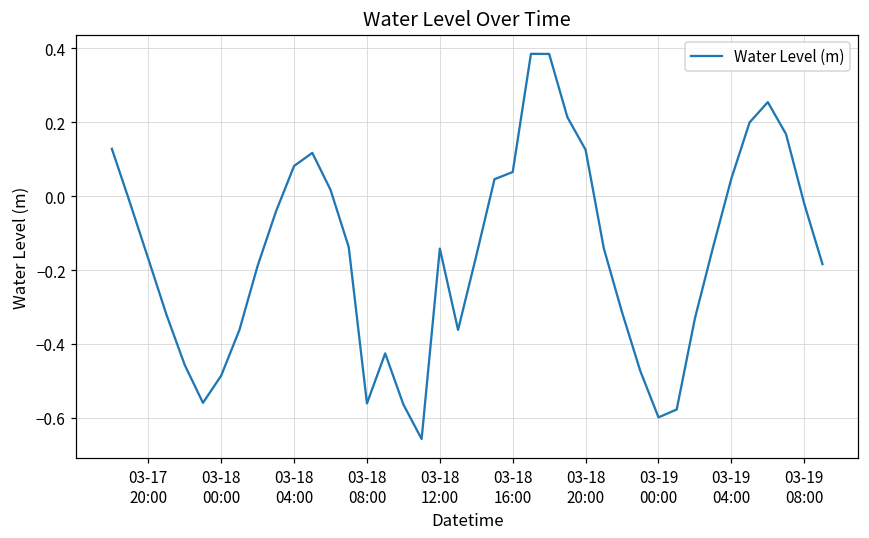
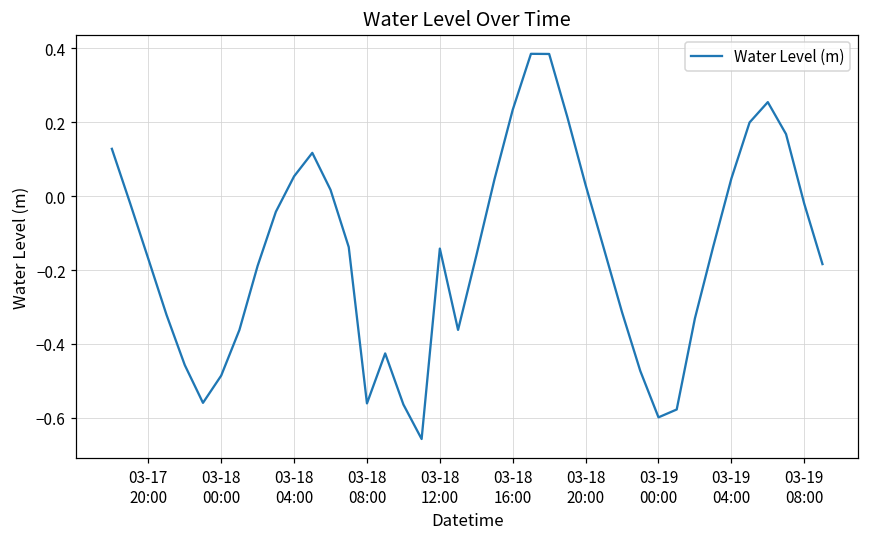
03-18 04:00: 0.08 -> 0.05
03-18 16:00: 0.07 -> 0.23
03-18 20:00: 0.13 -> 0.03
